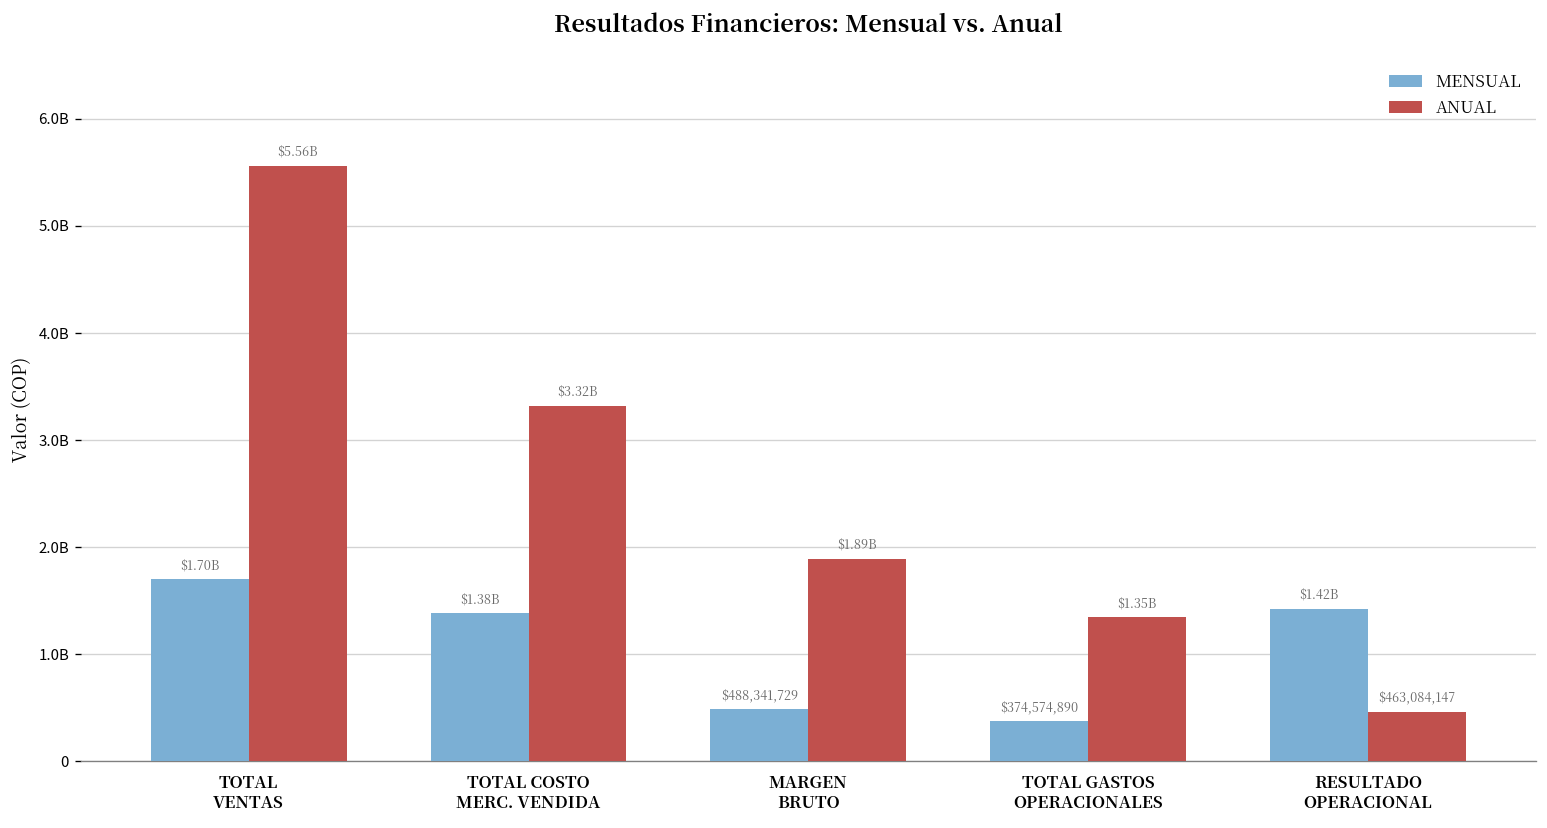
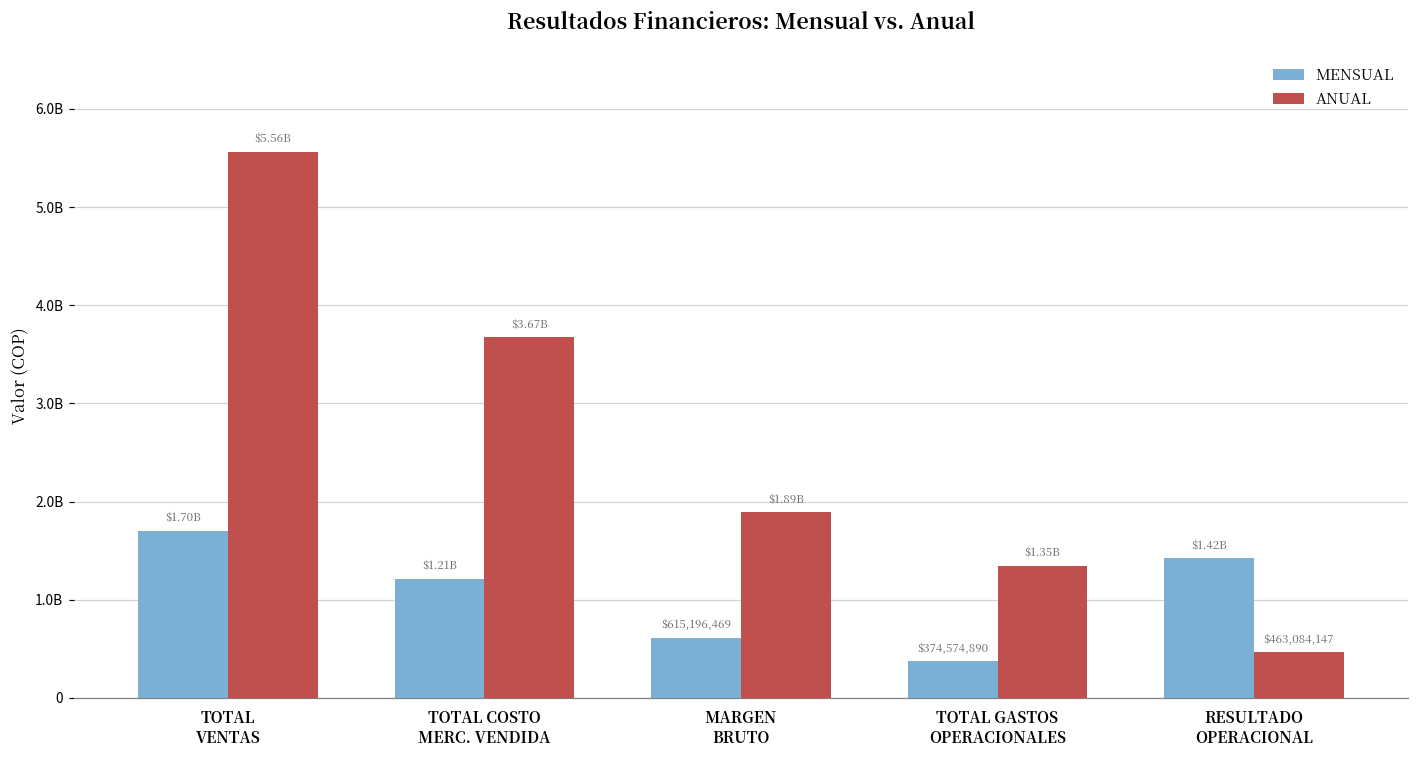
MENSUAL, TOTAL COSTO MERC. VENDIDA: $1.38B -> $1.21B
ANUAL, TOTAL COSTO MERC. VENDIDA: $3.32B -> $3.67B
MENSUAL, MARGEN BRUTO: $488,341,729 -> $615,196,469
